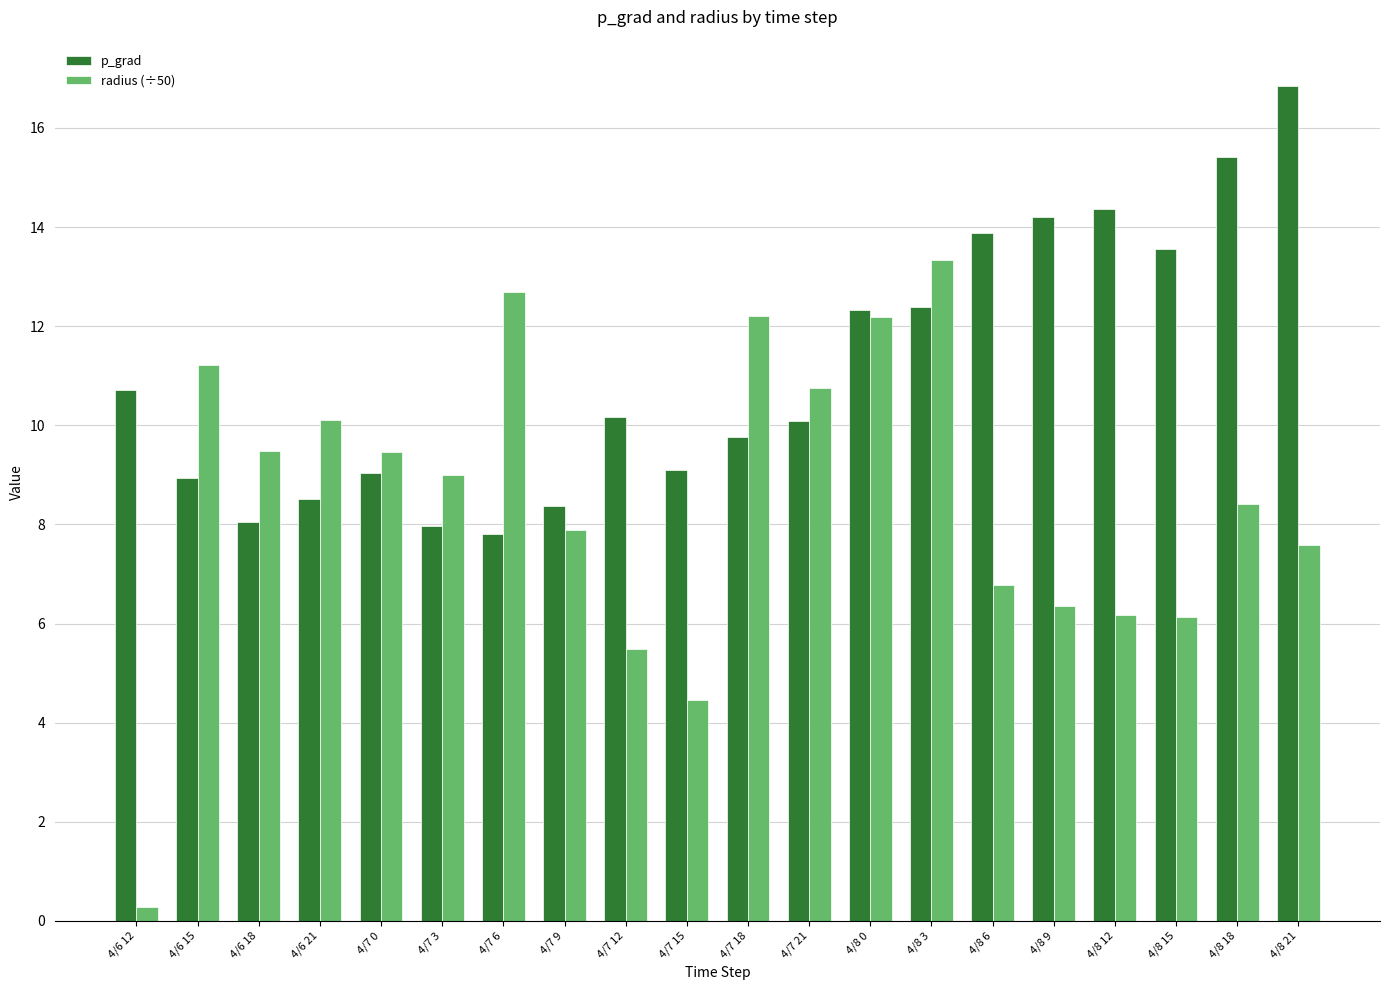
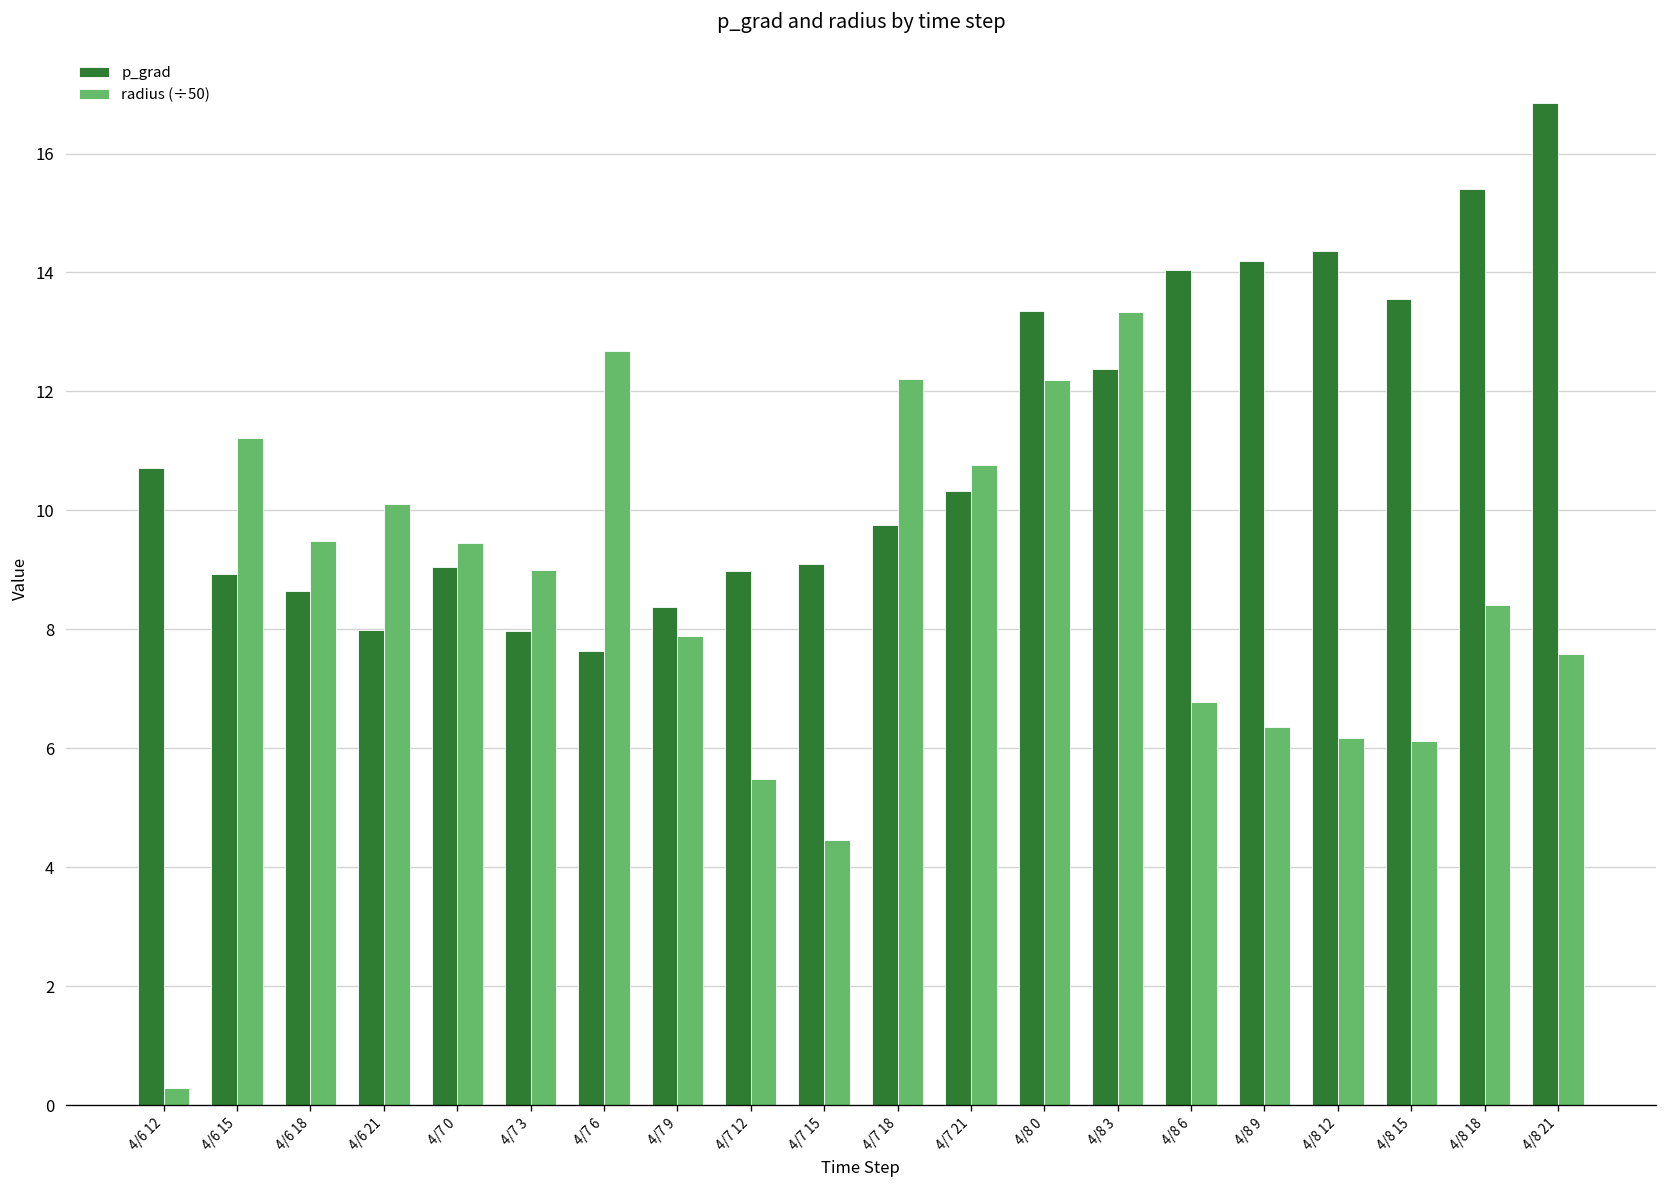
p_grad, 4/6 18: 8.0 -> 8.6
p_grad, 4/6 21: 8.5 -> 8.0
p_grad, 4/7 6: 7.8 -> 7.6
p_grad, 4/7 12: 10.2 -> 9.0
p_grad, 4/7 21: 10.1 -> 10.3
p_grad, 4/8 0: 12.3 -> 13.4
p_grad, 4/8 6: 13.9 -> 14.0
